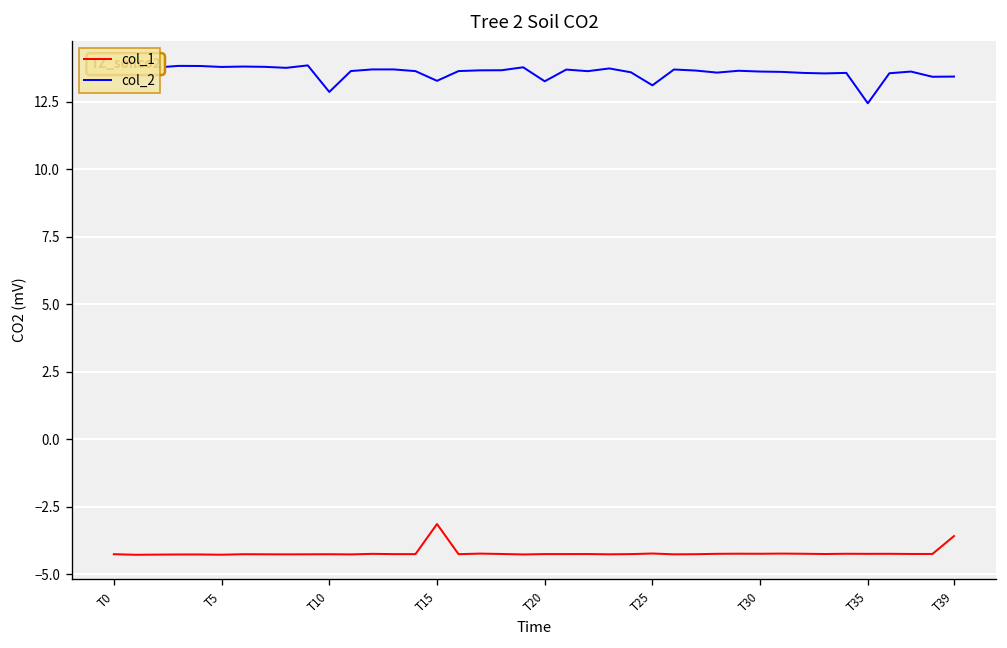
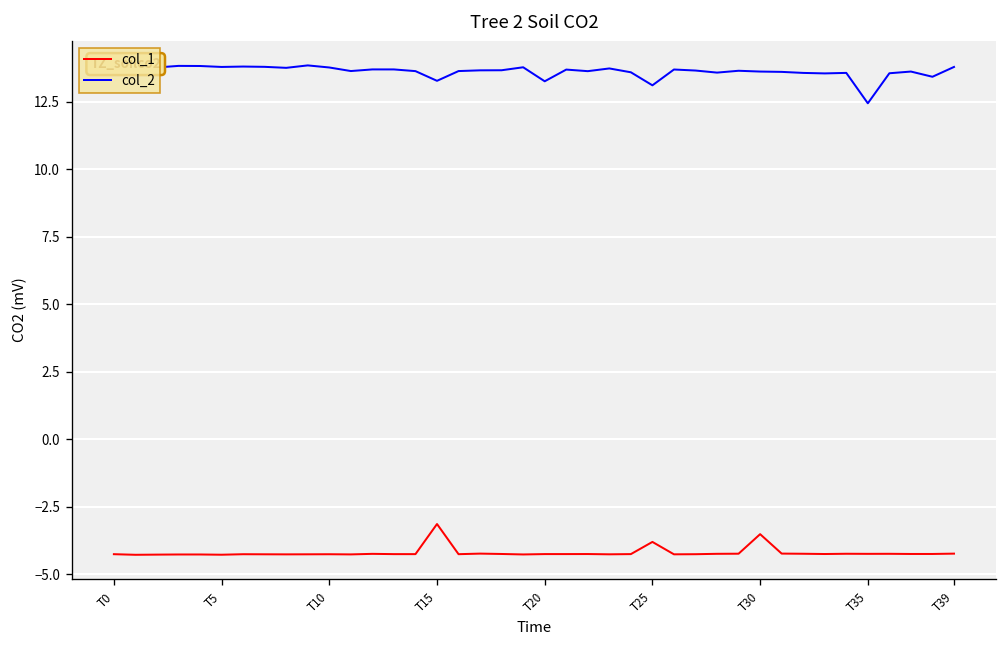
col_2, T10: 12.9 -> 13.8
col_1, T25: -4.2 -> -3.8
col_1, T30: -4.2 -> -3.5
col_1, T39: -3.6 -> -4.2
col_2, T39: 13.4 -> 13.8
